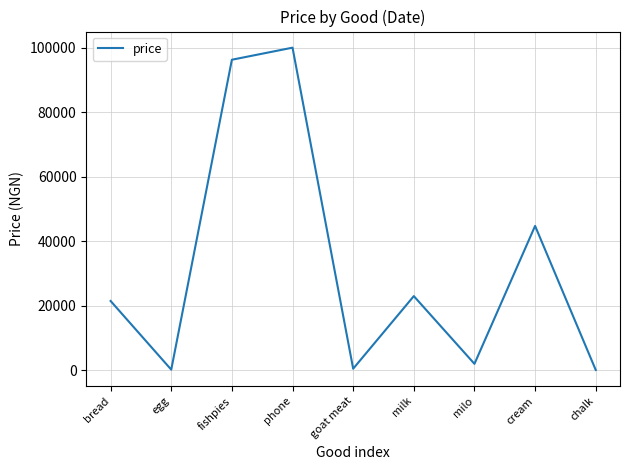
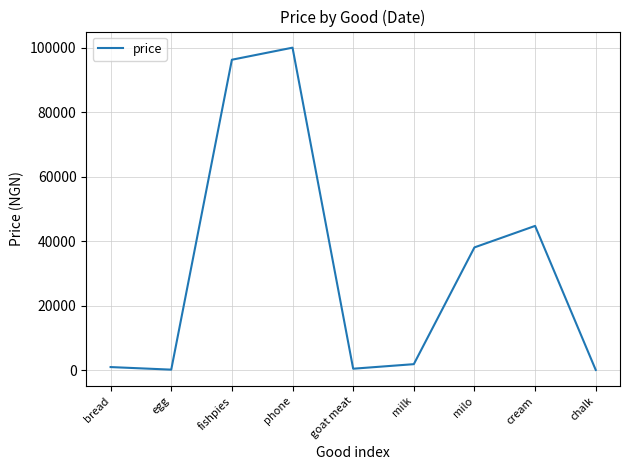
bread: 21000 -> 1000
milk: 23000 -> 2000
milo: 2000 -> 38000
